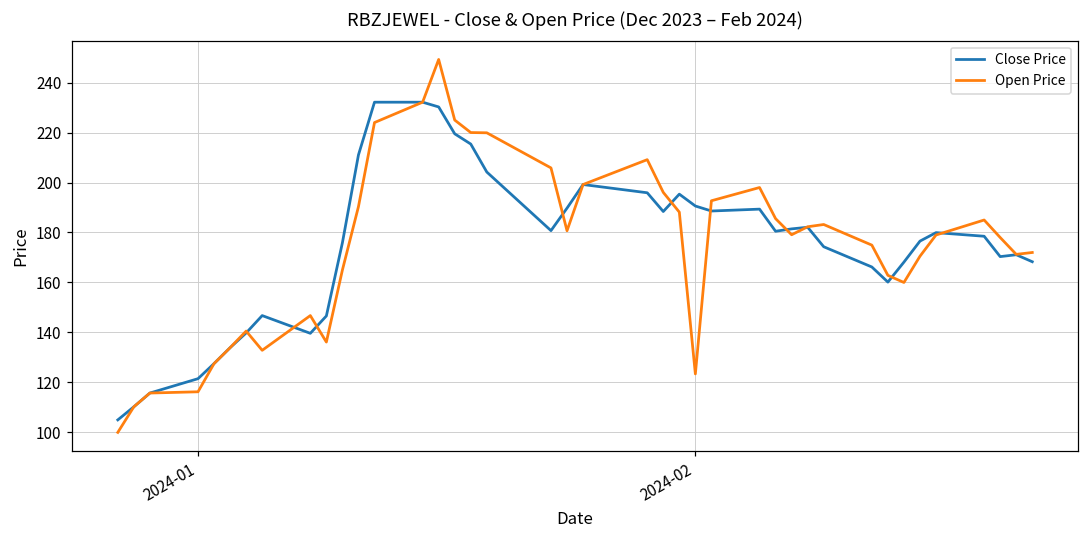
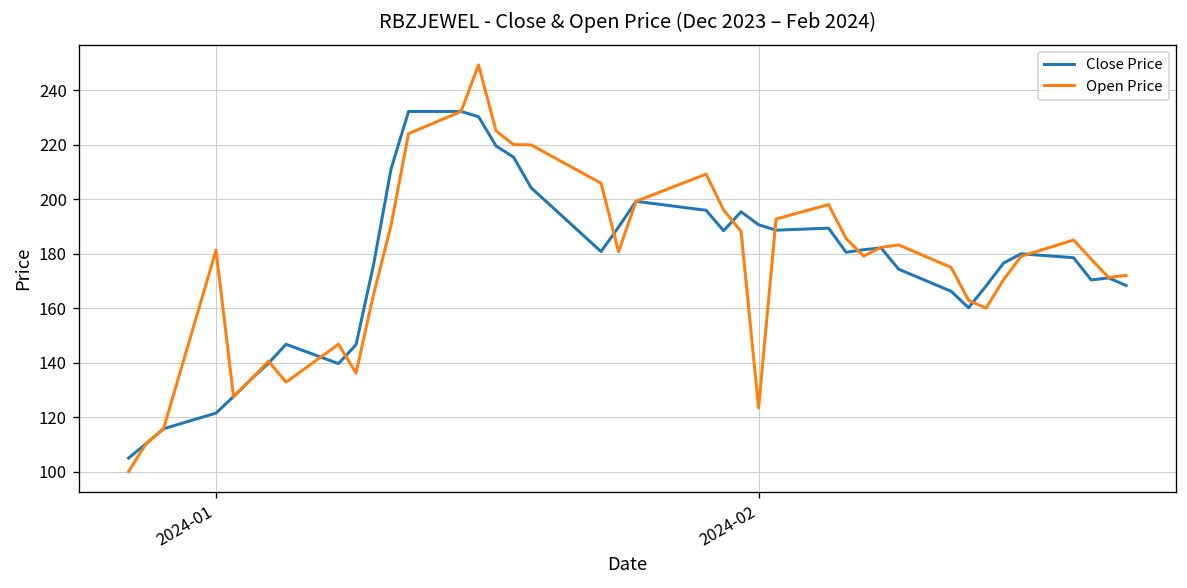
Open Price, 2024-01: 116 -> 181
